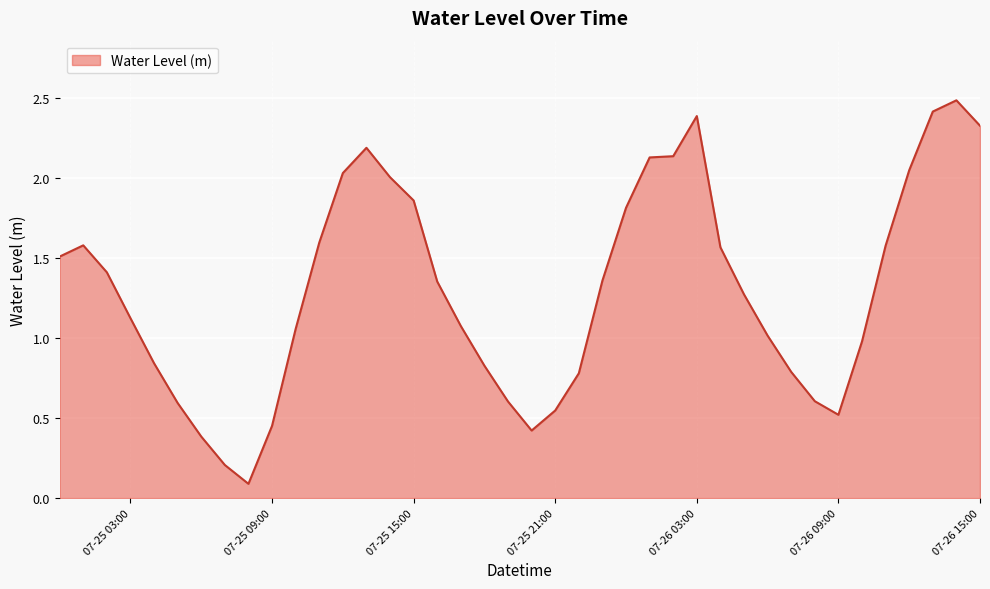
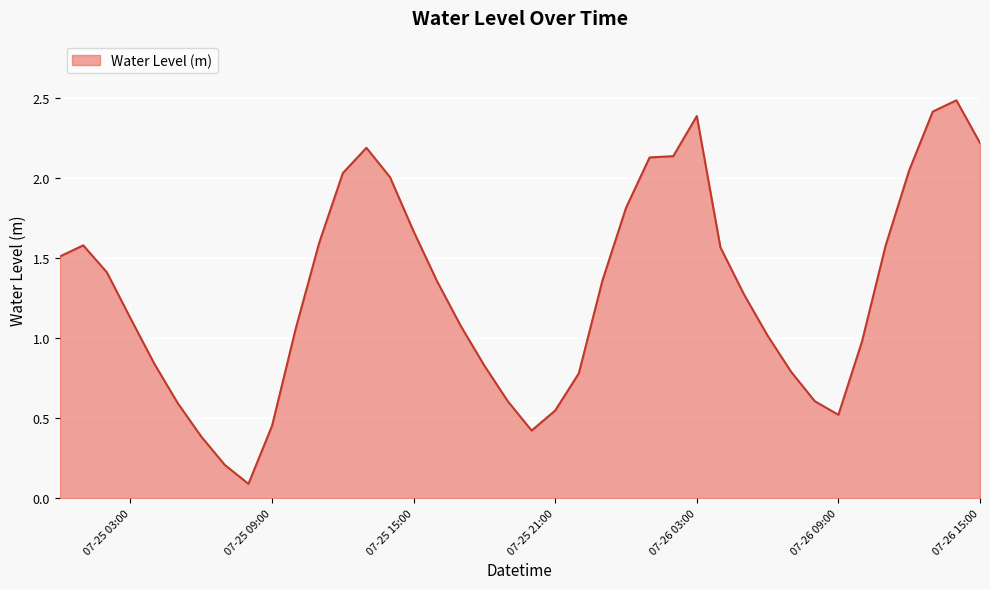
07-25 15:00: 1.86 -> 1.66
07-26 15:00: 2.32 -> 2.22
